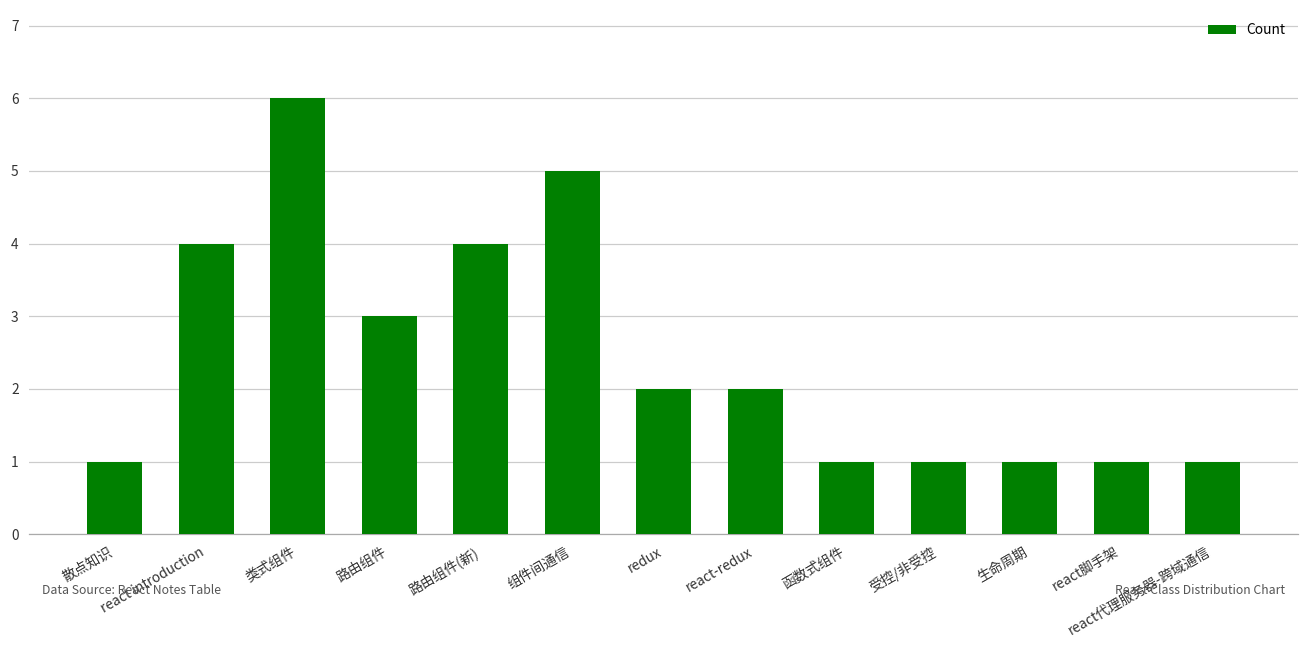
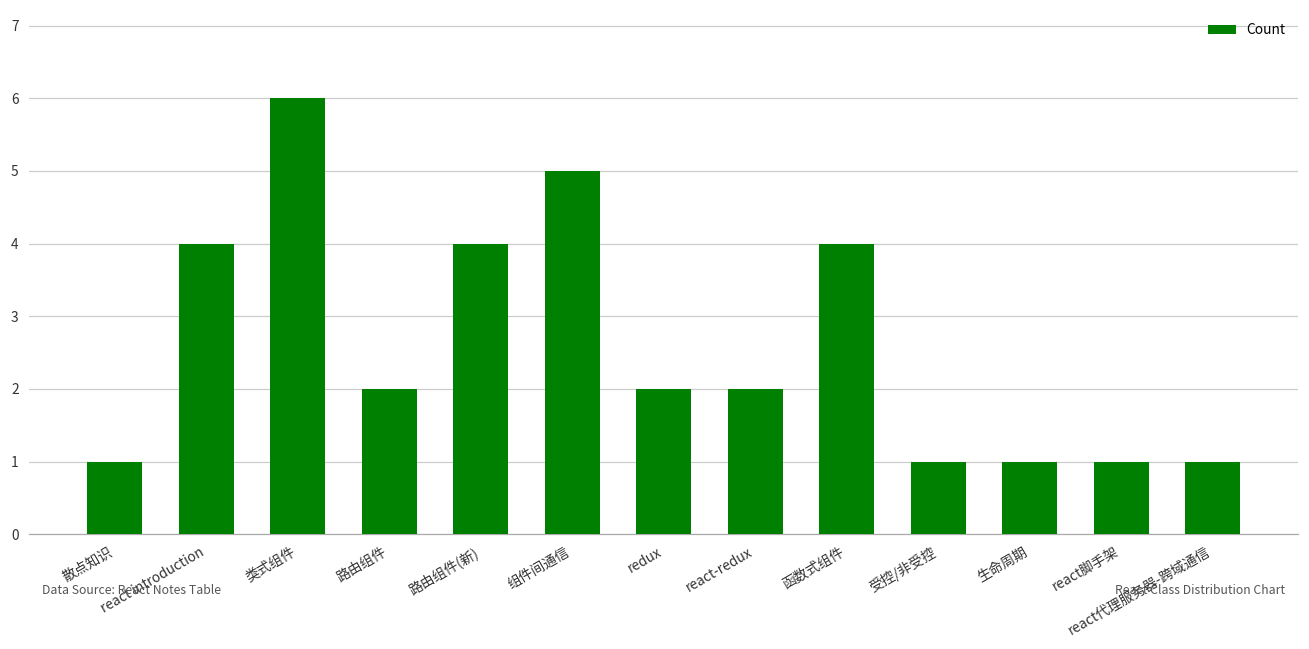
路由组件: 3 -> 2
函数式组件: 1 -> 4
